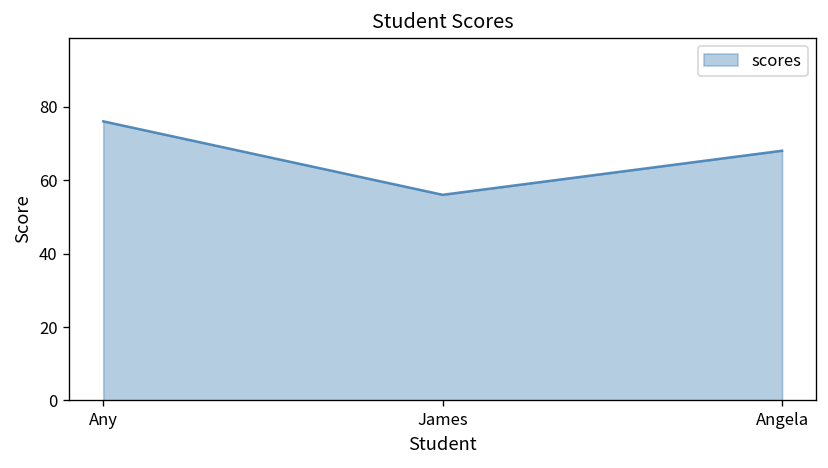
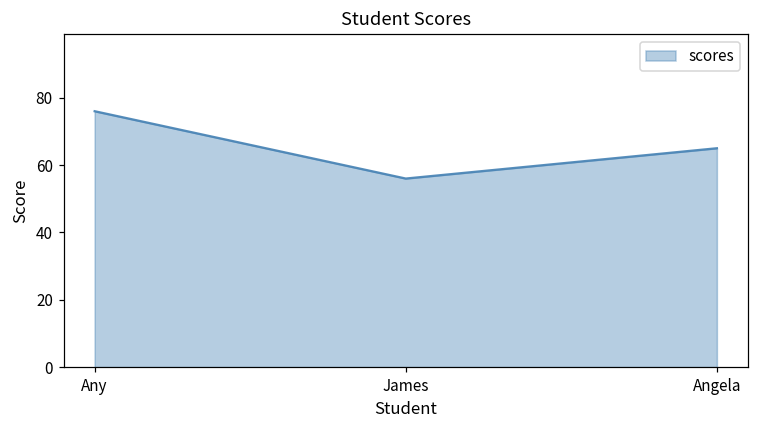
Angela: 68 -> 65
